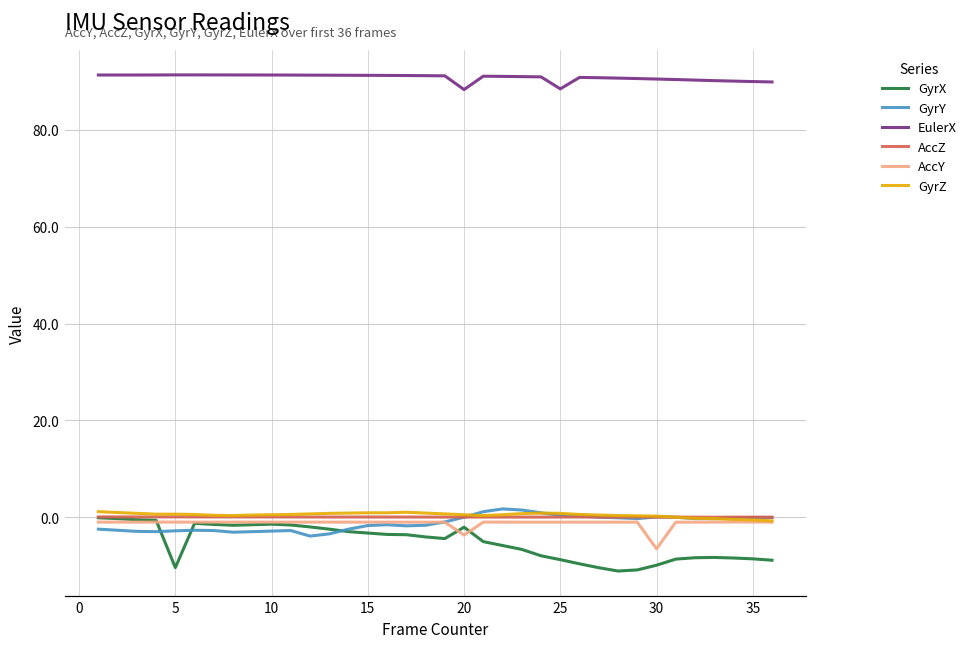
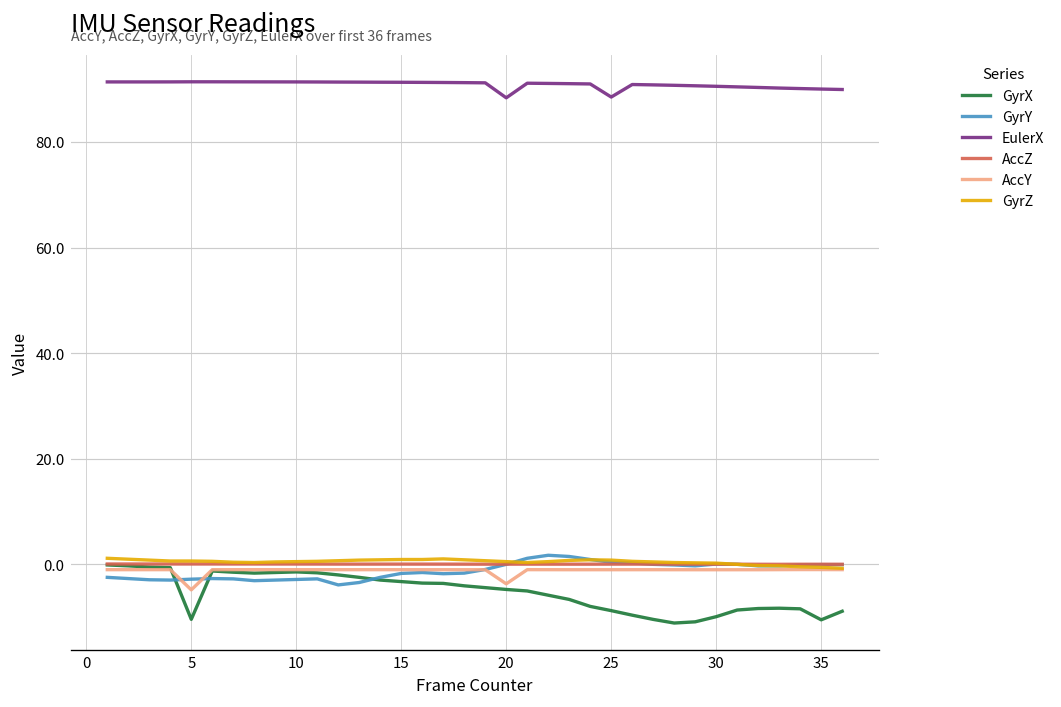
AccY, 5: -1 -> -5
GyrX, 20: -2 -> -5
AccY, 30: -7 -> -1
GyrX, 35: -9 -> -11
